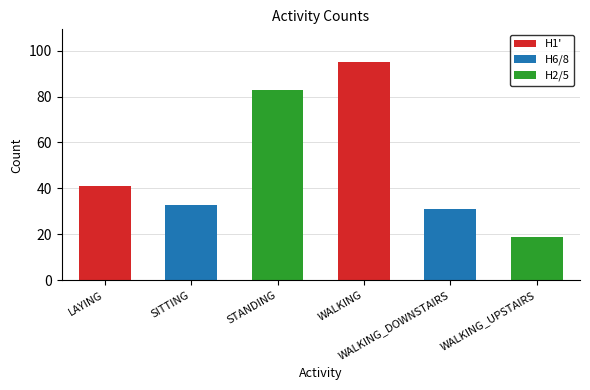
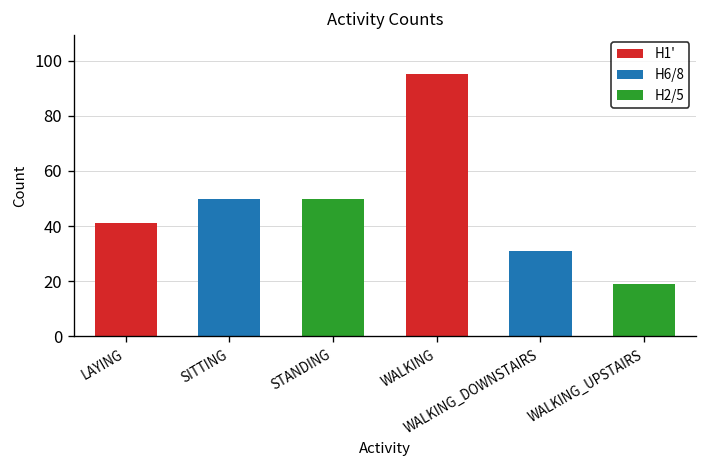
SITTING: 33 -> 50
STANDING: 83 -> 50
